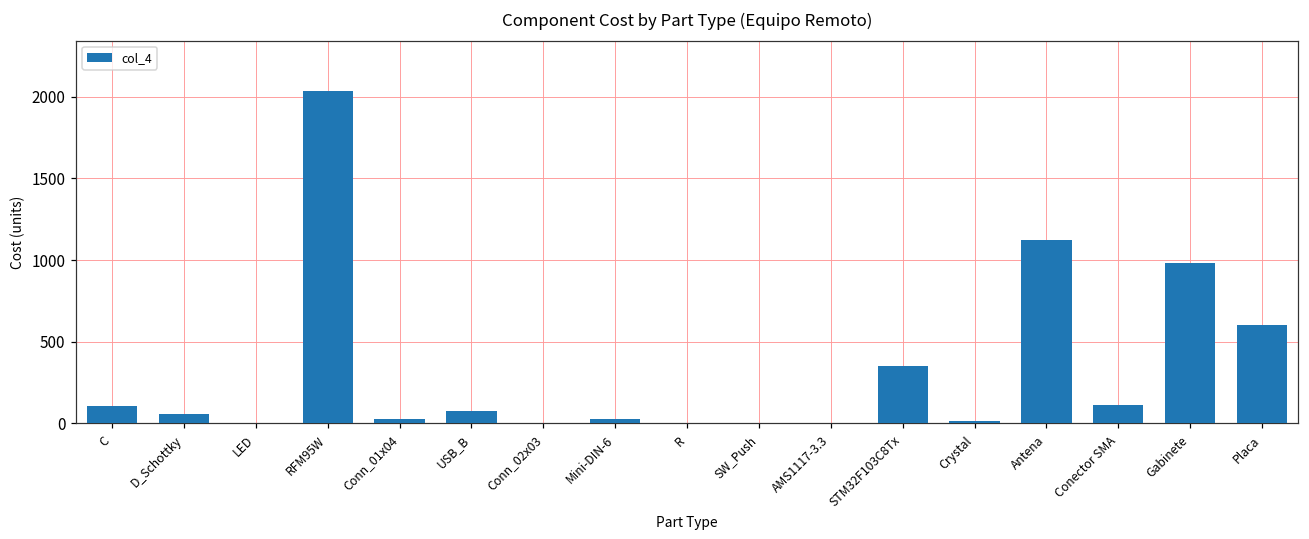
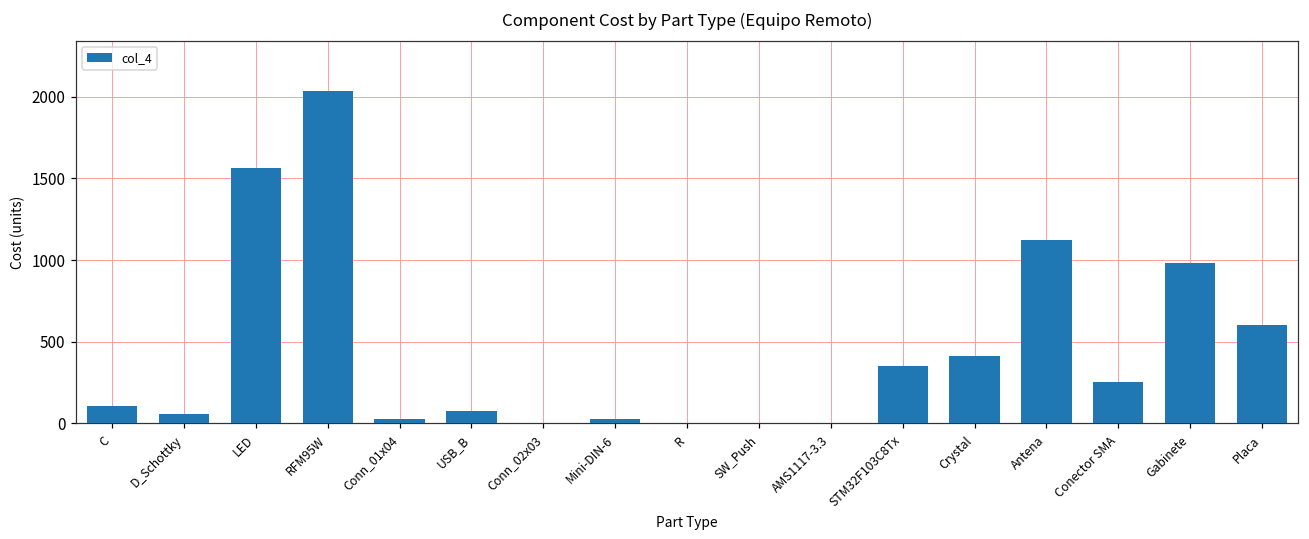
LED: 0 -> 1560
Crystal: 20 -> 410
Conector SMA: 110 -> 260
